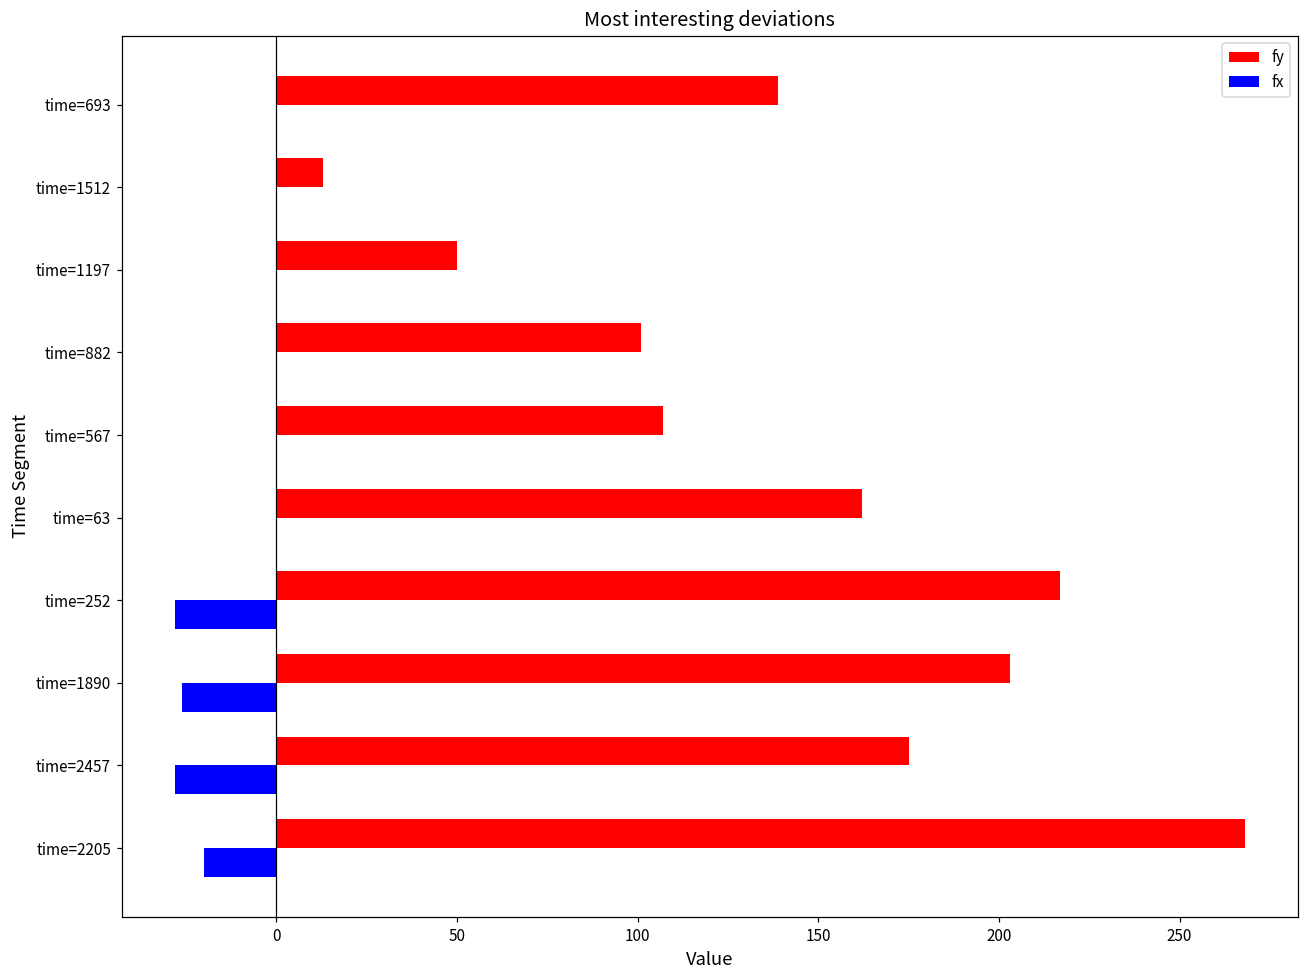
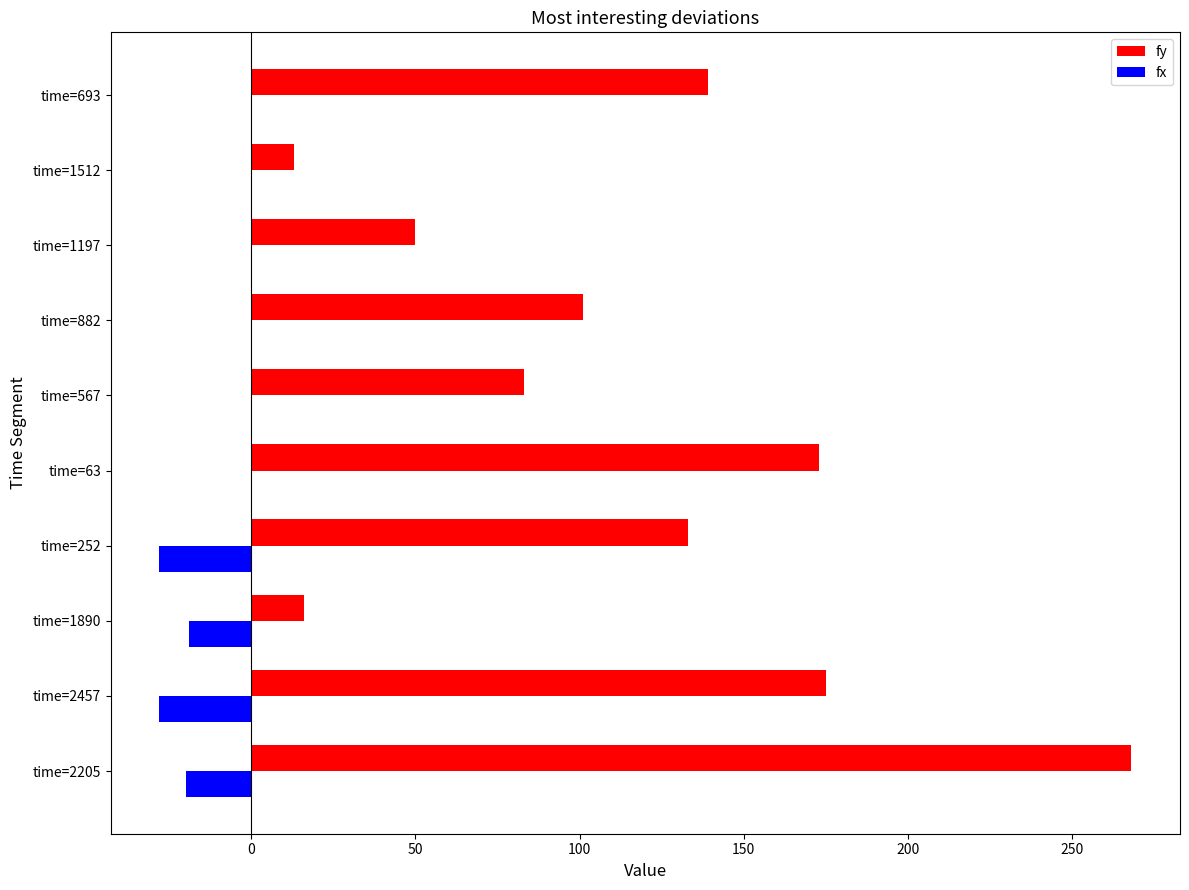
fy, time=567: 107 -> 83
fy, time=63: 162 -> 173
fy, time=252: 217 -> 133
fy, time=1890: 203 -> 16
fx, time=1890: -26 -> -19
